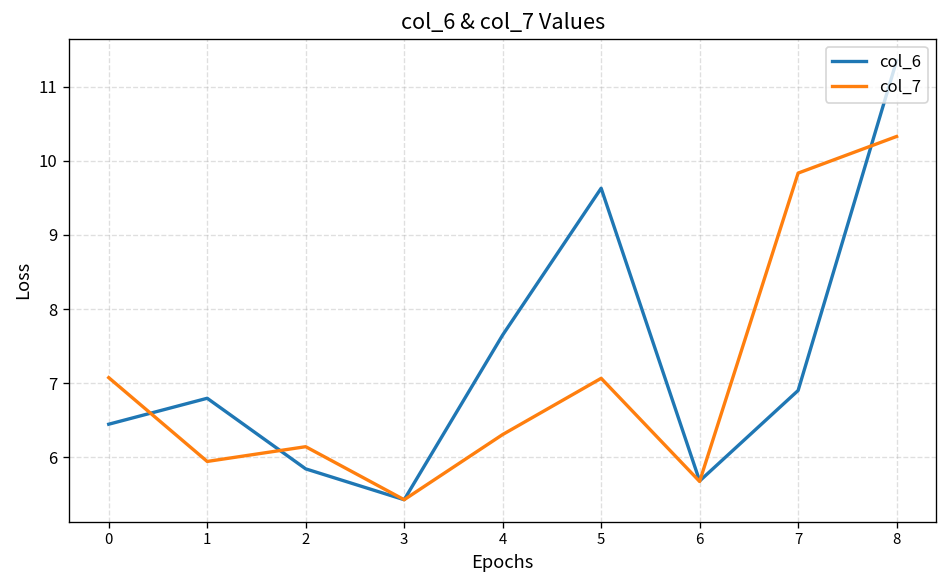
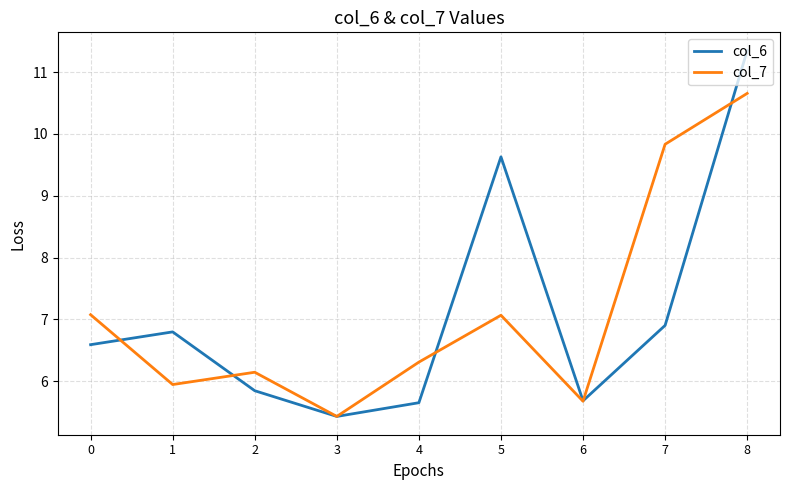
col_6, 0: 6.4 -> 6.6
col_6, 4: 7.7 -> 5.7
col_7, 8: 10.3 -> 10.7
